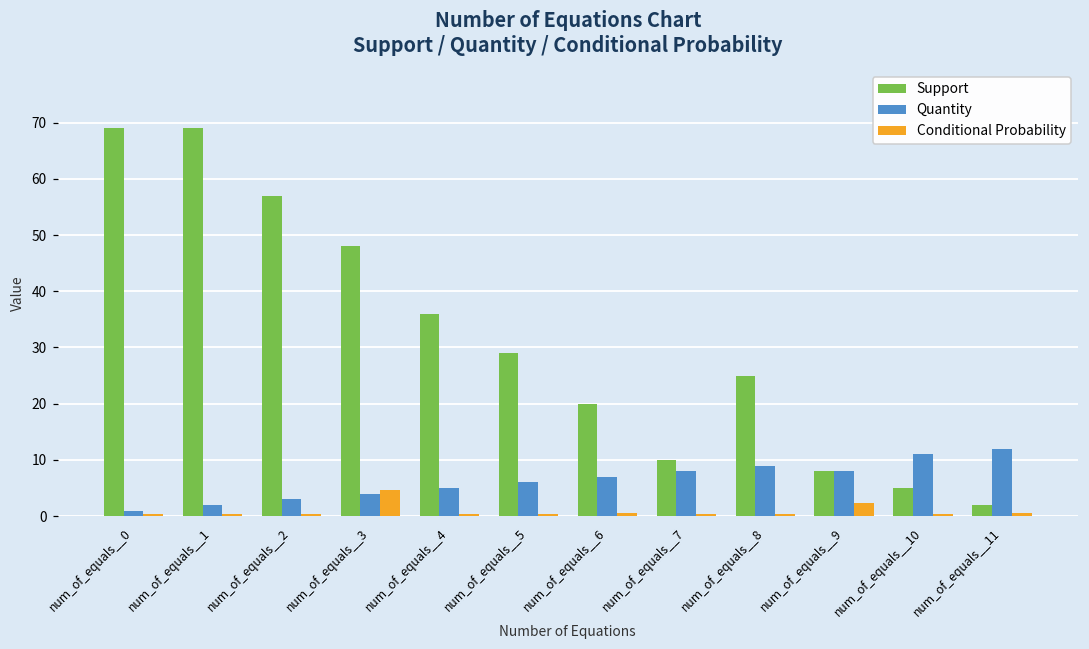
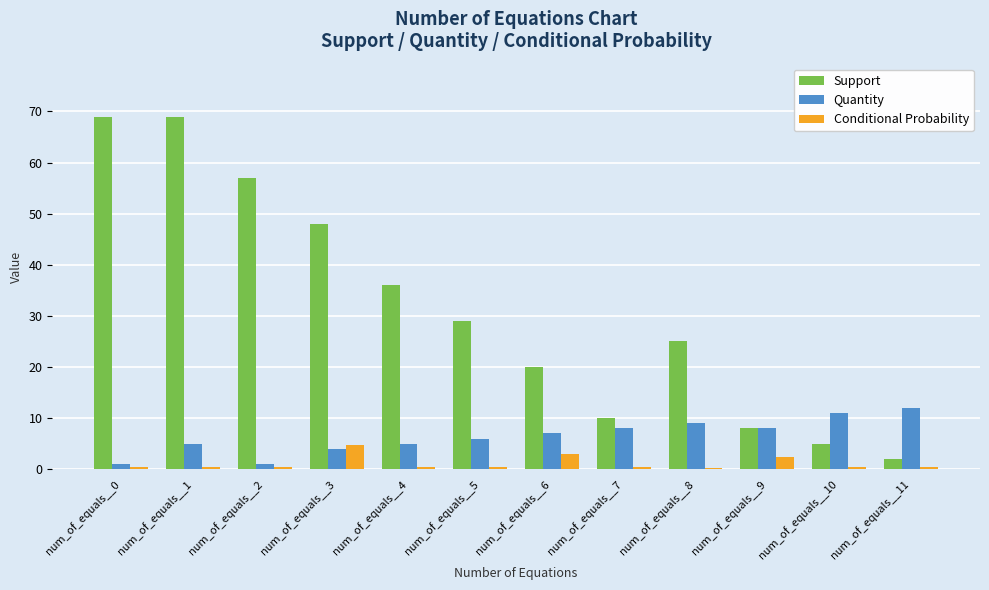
Quantity, num_of_equals__1: 2 -> 5
Quantity, num_of_equals__2: 3 -> 1
Conditional Probability, num_of_equals__6: 0 -> 3
